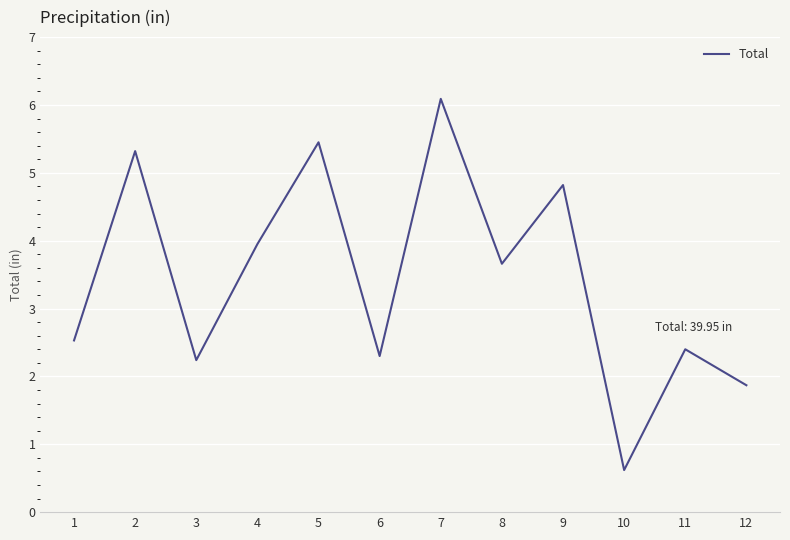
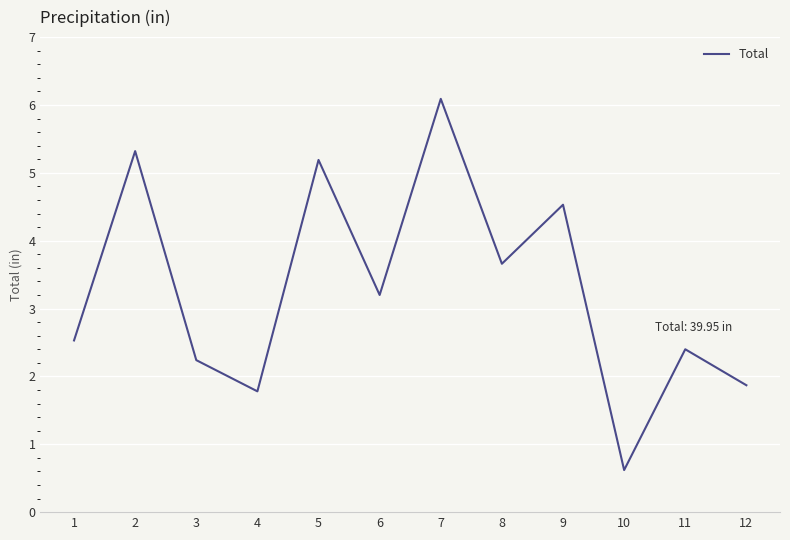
4: 4.0 -> 1.8
5: 5.5 -> 5.2
6: 2.3 -> 3.2
9: 4.8 -> 4.5
